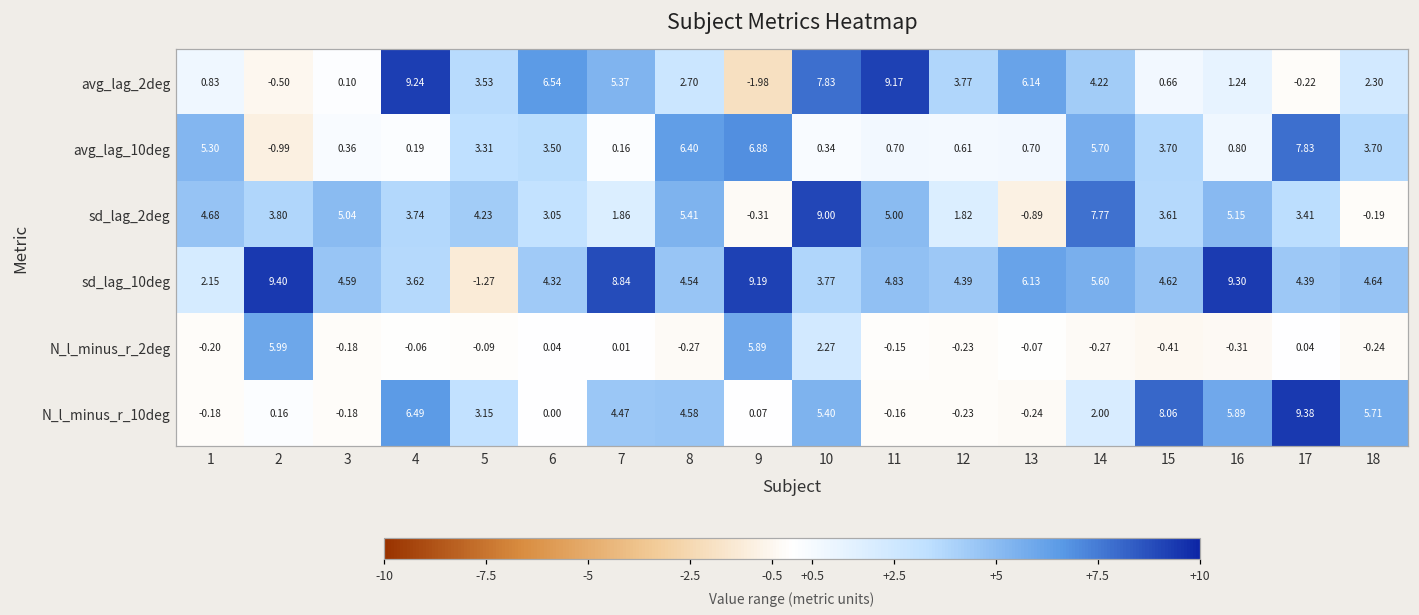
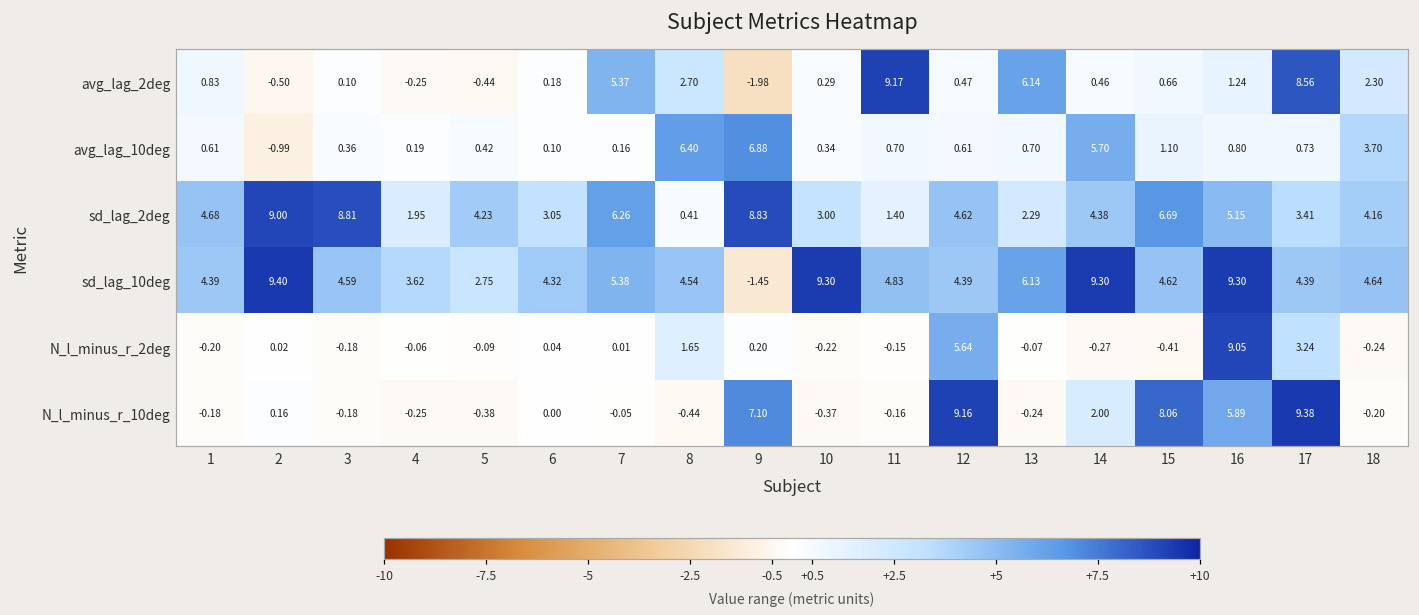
avg_lag_2deg, 4: 9.24 -> -0.25
avg_lag_2deg, 5: 3.53 -> -0.44
avg_lag_2deg, 6: 6.54 -> 0.18
avg_lag_2deg, 10: 7.83 -> 0.29
avg_lag_2deg, 12: 3.77 -> 0.47
avg_lag_2deg, 14: 4.22 -> 0.46
avg_lag_2deg, 17: -0.22 -> 8.56
avg_lag_10deg, 1: 5.30 -> 0.61
avg_lag_10deg, 5: 3.31 -> 0.42
avg_lag_10deg, 6: 3.50 -> 0.10
avg_lag_10deg, 15: 3.70 -> 1.10
avg_lag_10deg, 17: 7.83 -> 0.73
sd_lag_2deg, 2: 3.80 -> 9.00
sd_lag_2deg, 3: 5.04 -> 8.81
sd_lag_2deg, 4: 3.74 -> 1.95
sd_lag_2deg, 7: 1.86 -> 6.26
sd_lag_2deg, 8: 5.41 -> 0.41
sd_lag_2deg, 9: -0.31 -> 8.83
sd_lag_2deg, 10: 9.00 -> 3.00
sd_lag_2deg, 11: 5.00 -> 1.40
sd_lag_2deg, 12: 1.82 -> 4.62
sd_lag_2deg, 13: -0.89 -> 2.29
sd_lag_2deg, 14: 7.77 -> 4.38
sd_lag_2deg, 15: 3.61 -> 6.69
sd_lag_2deg, 18: -0.19 -> 4.16
sd_lag_10deg, 1: 2.15 -> 4.39
sd_lag_10deg, 5: -1.27 -> 2.75
sd_lag_10deg, 7: 8.84 -> 5.38
sd_lag_10deg, 9: 9.19 -> -1.45
sd_lag_10deg, 10: 3.77 -> 9.30
sd_lag_10deg, 14: 5.60 -> 9.30
N_l_minus_r_2deg, 2: 5.99 -> 0.02
N_l_minus_r_2deg, 8: -0.27 -> 1.65
N_l_minus_r_2deg, 9: 5.89 -> 0.20
N_l_minus_r_2deg, 10: 2.27 -> -0.22
N_l_minus_r_2deg, 12: -0.23 -> 5.64
N_l_minus_r_2deg, 16: -0.31 -> 9.05
N_l_minus_r_2deg, 17: 0.04 -> 3.24
N_l_minus_r_10deg, 4: 6.49 -> -0.25
N_l_minus_r_10deg, 5: 3.15 -> -0.38
N_l_minus_r_10deg, 7: 4.47 -> -0.05
N_l_minus_r_10deg, 8: 4.58 -> -0.44
N_l_minus_r_10deg, 9: 0.07 -> 7.10
N_l_minus_r_10deg, 10: 5.40 -> -0.37
N_l_minus_r_10deg, 12: -0.23 -> 9.16
N_l_minus_r_10deg, 18: 5.71 -> -0.20
